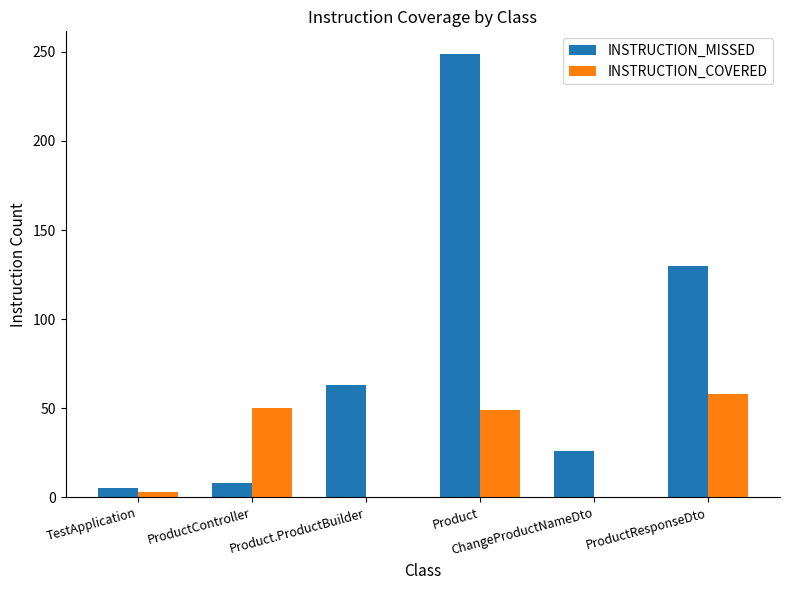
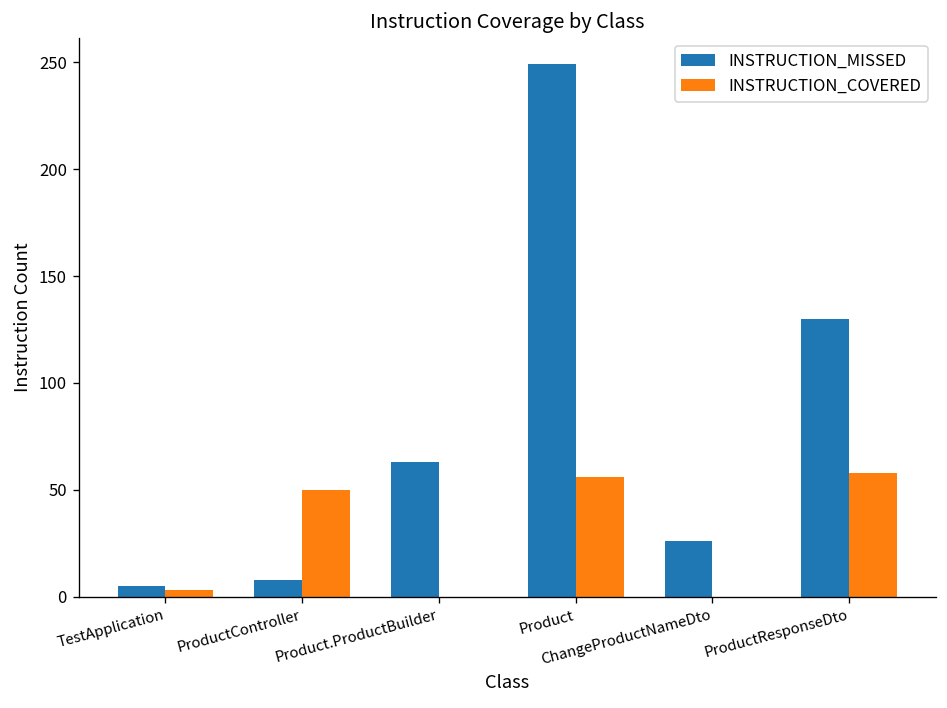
INSTRUCTION_COVERED, Product: 49 -> 56
